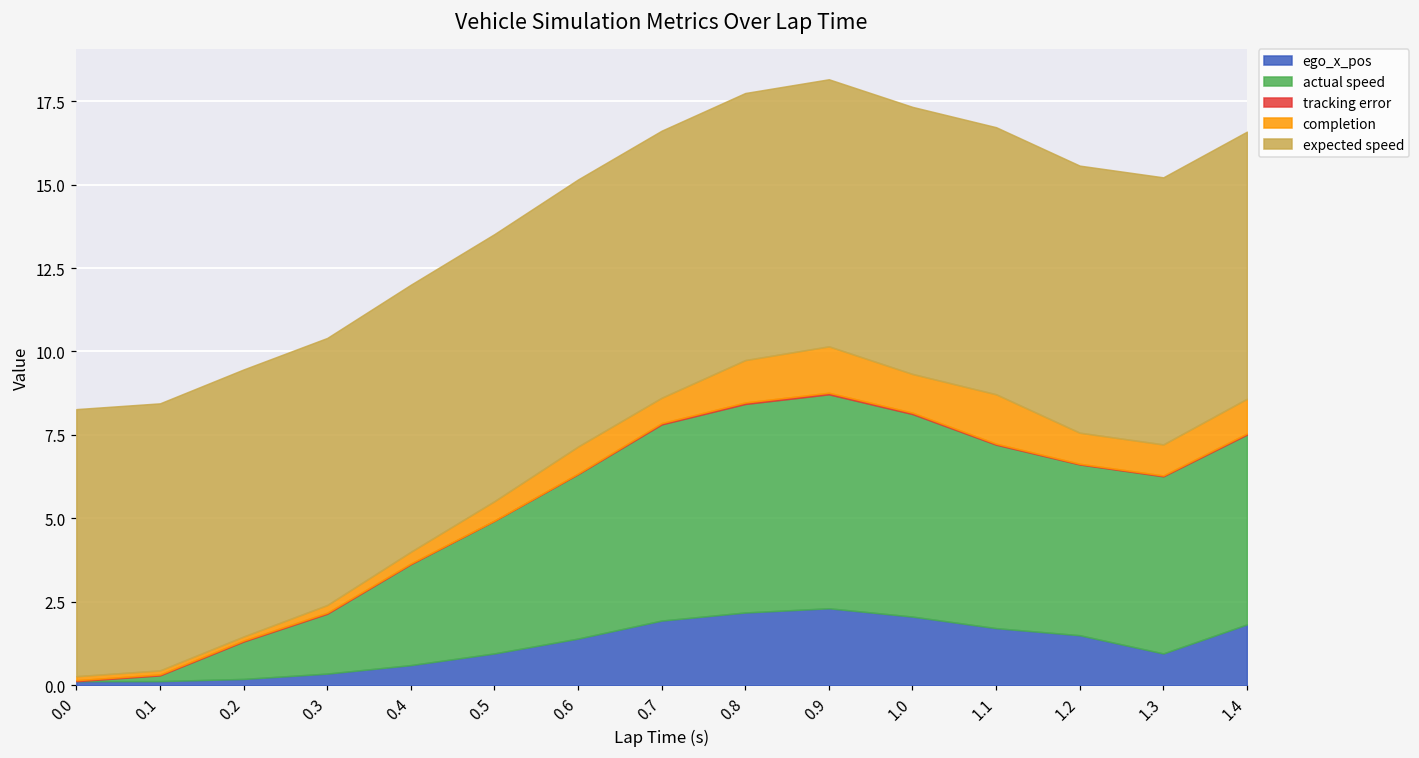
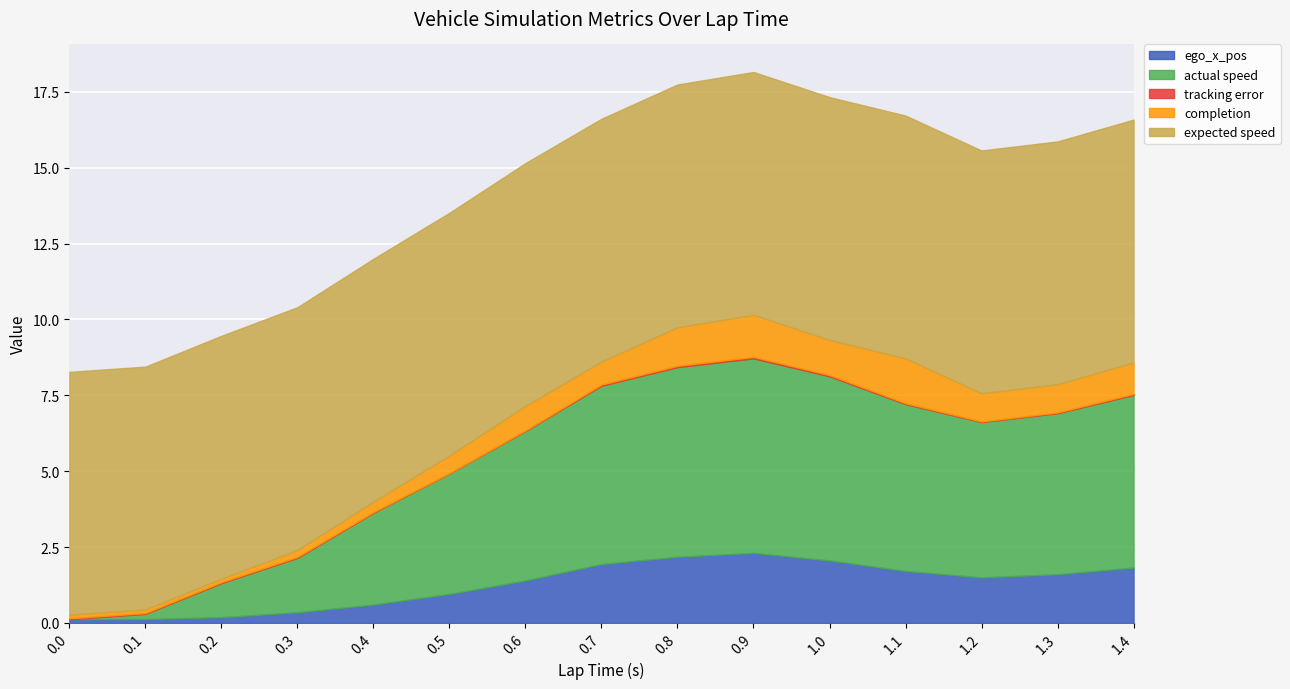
ego_x_pos, 1.3: 1.0 -> 1.6
